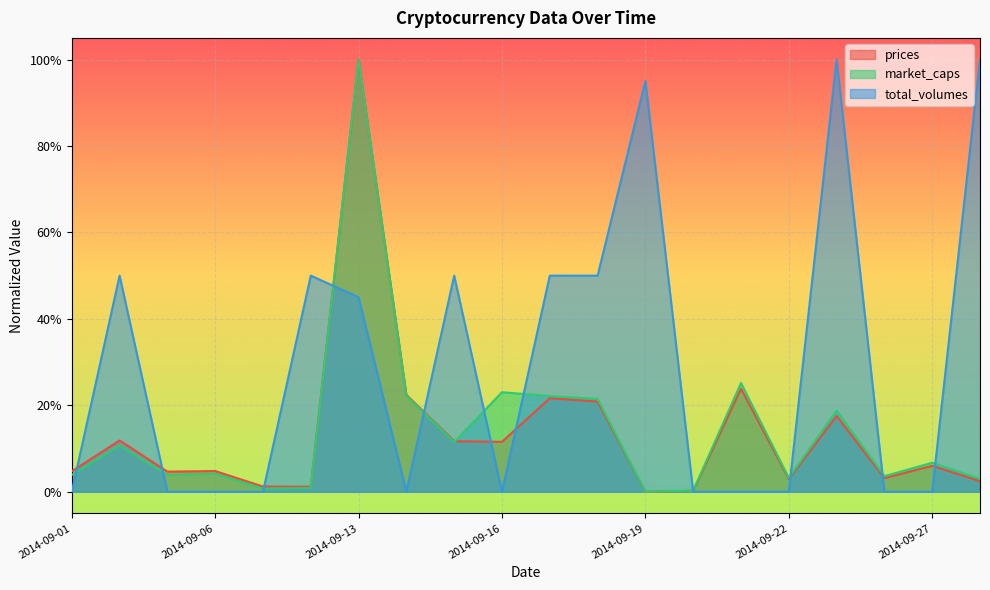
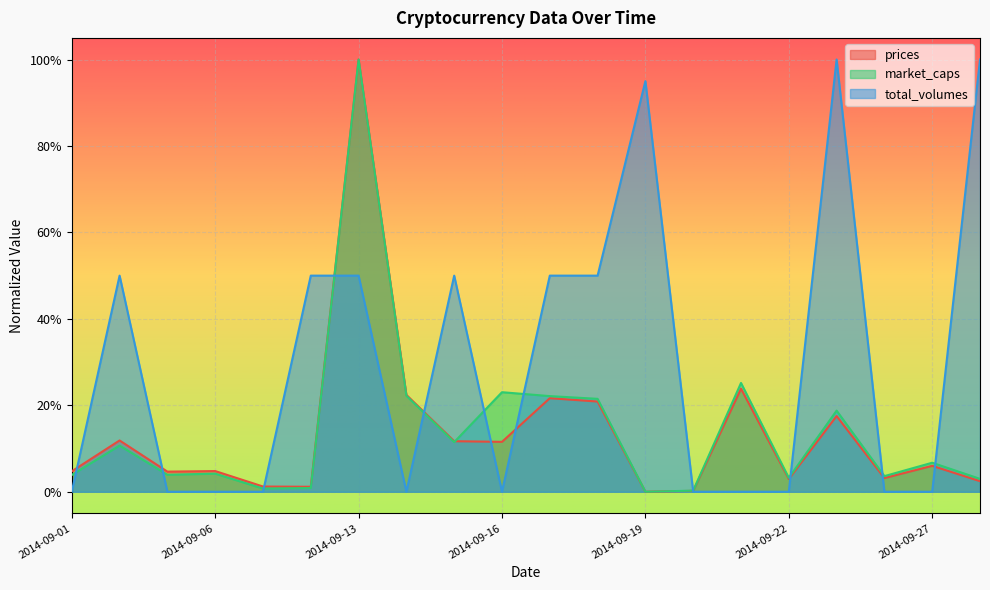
total_volumes, 2014-09-13: 45% -> 50%
